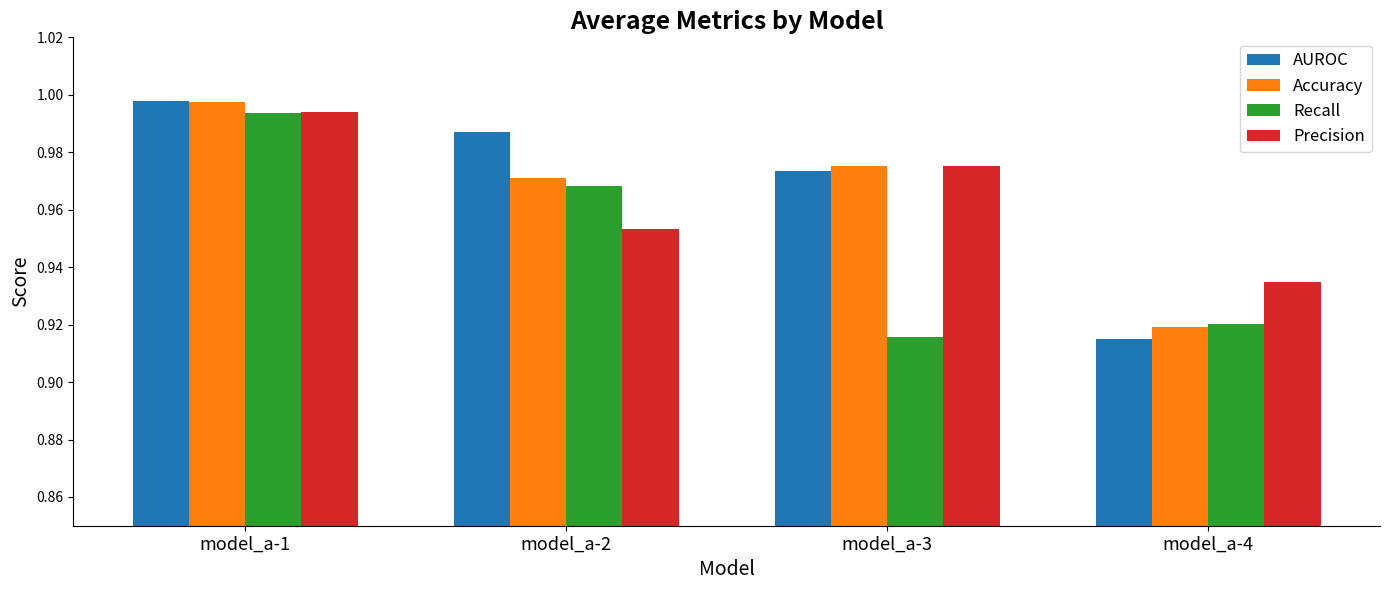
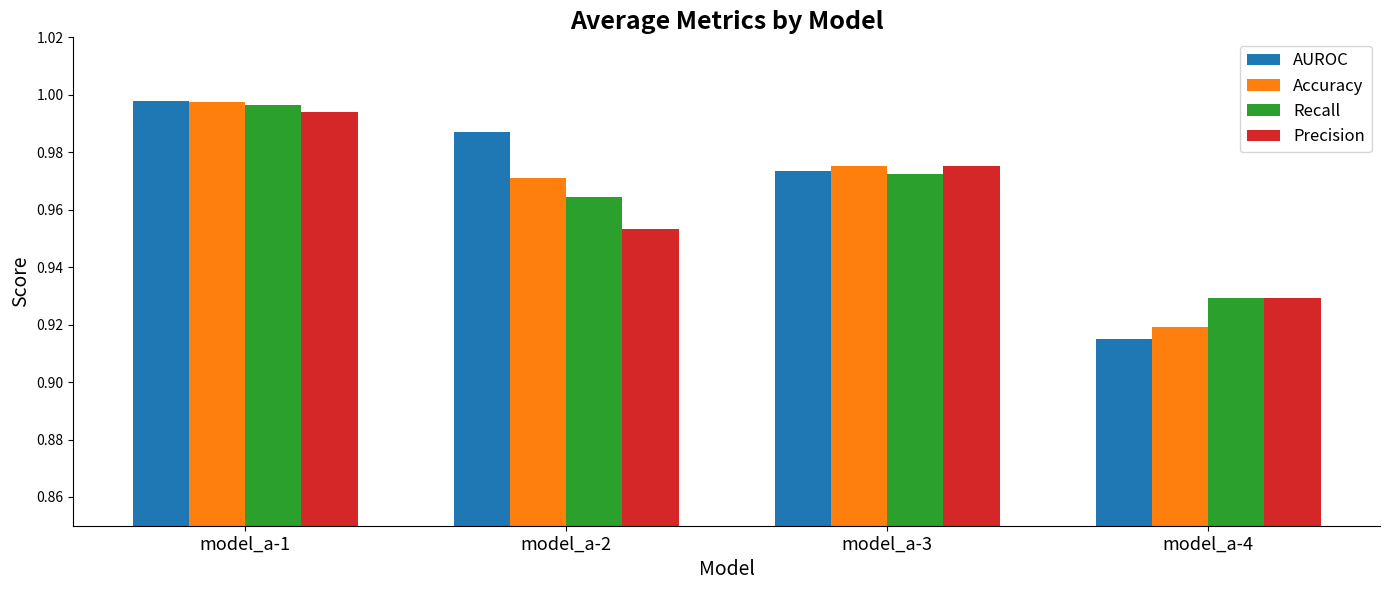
Recall, model_a-1: 0.994 -> 0.997
Recall, model_a-2: 0.968 -> 0.964
Recall, model_a-3: 0.916 -> 0.972
Recall, model_a-4: 0.920 -> 0.929
Precision, model_a-4: 0.935 -> 0.929
